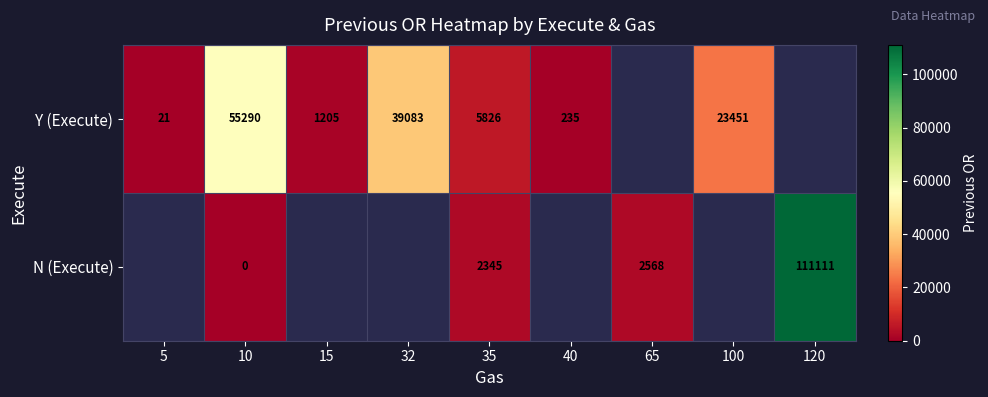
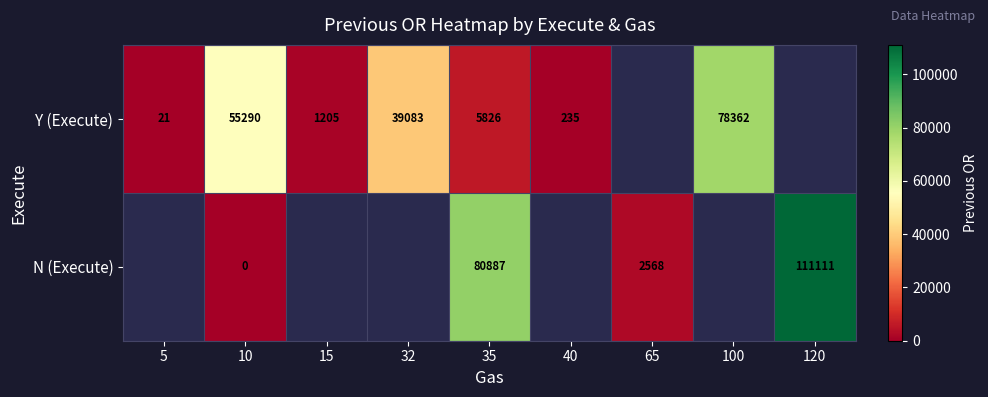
Y (Execute), 100: 23451 -> 78362
N (Execute), 35: 2345 -> 80887
